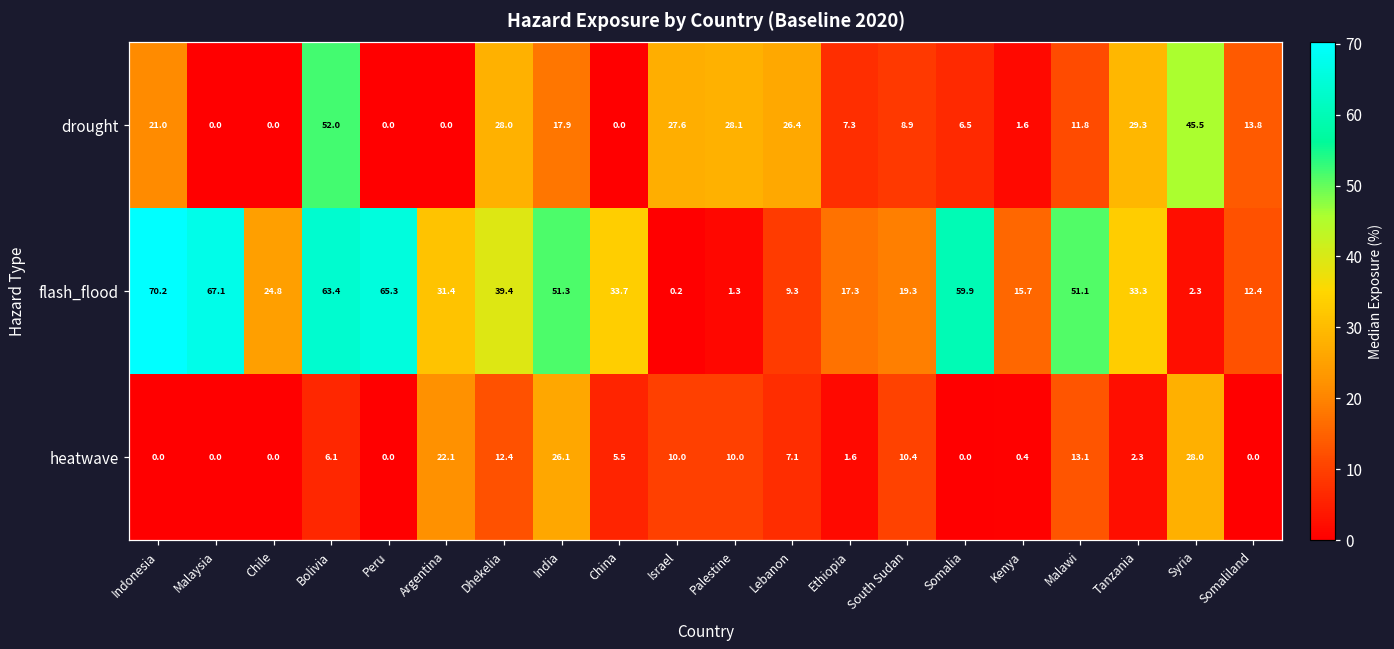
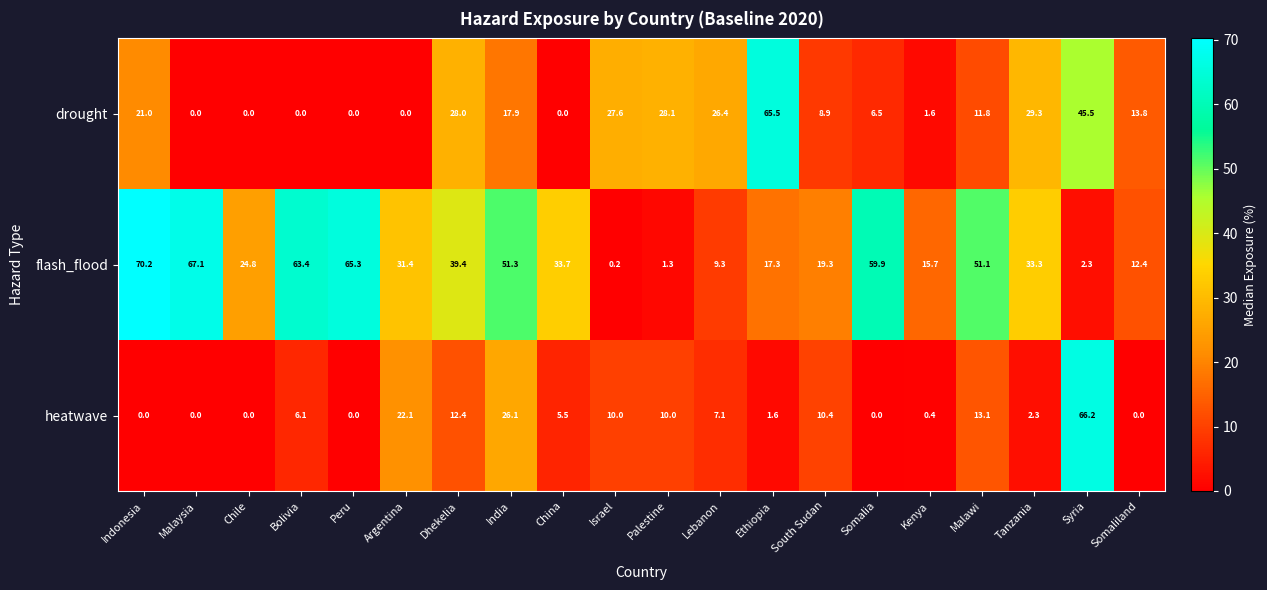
drought, Bolivia: 52.0 -> 0.0
drought, Ethiopia: 7.3 -> 65.5
heatwave, Syria: 28.0 -> 66.2
